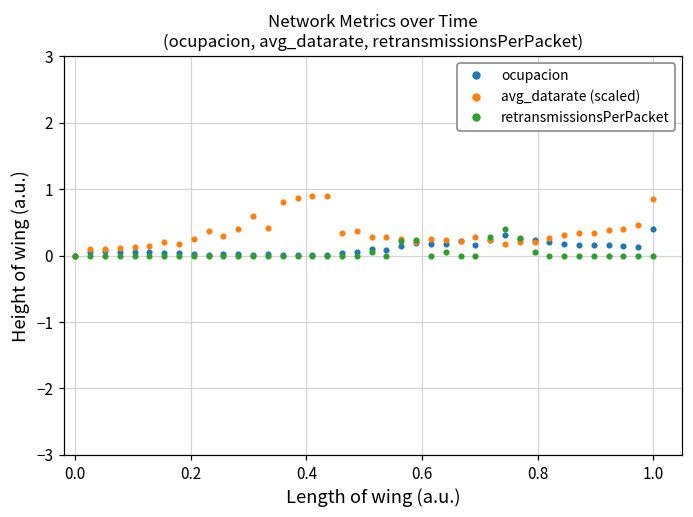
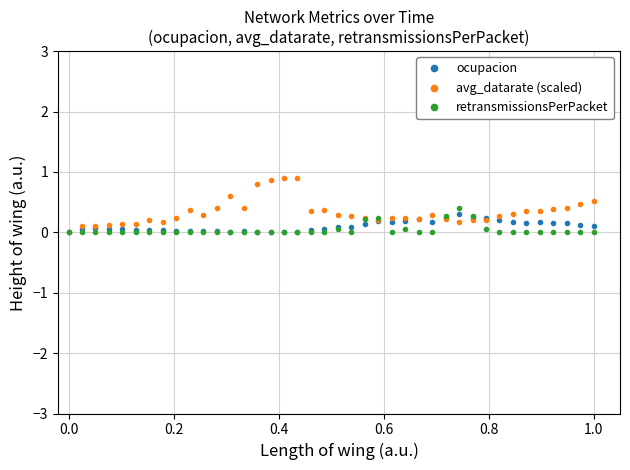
ocupacion, 1.0: 0.4 -> 0.1
avg_datarate (scaled), 1.0: 0.9 -> 0.5
